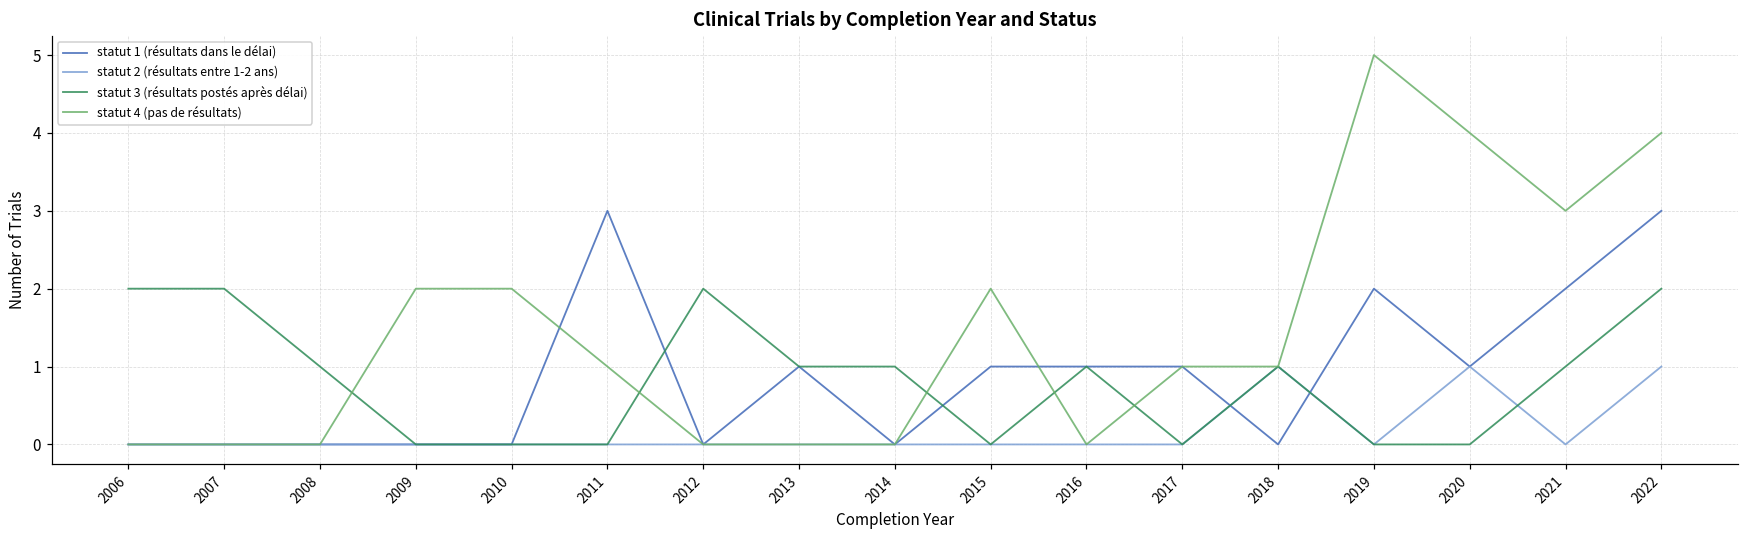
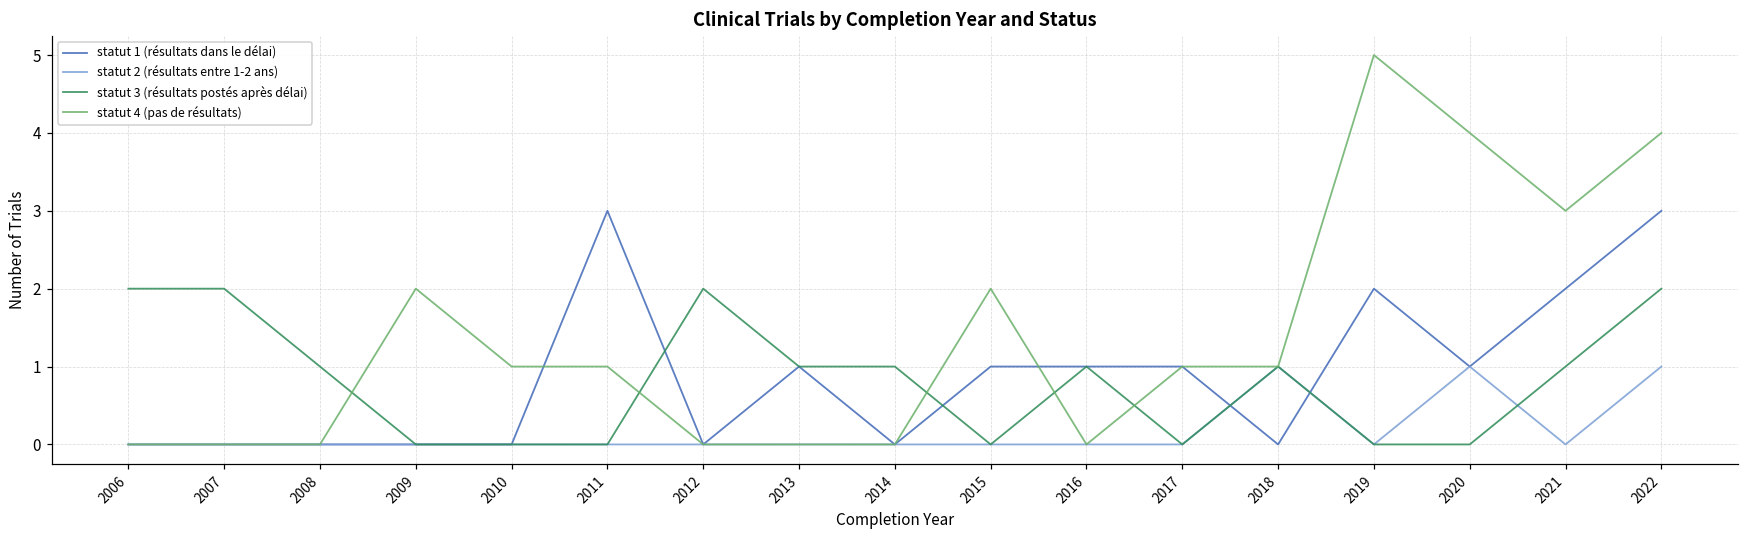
statut 4 (pas de résultats), 2010: 2 -> 1
